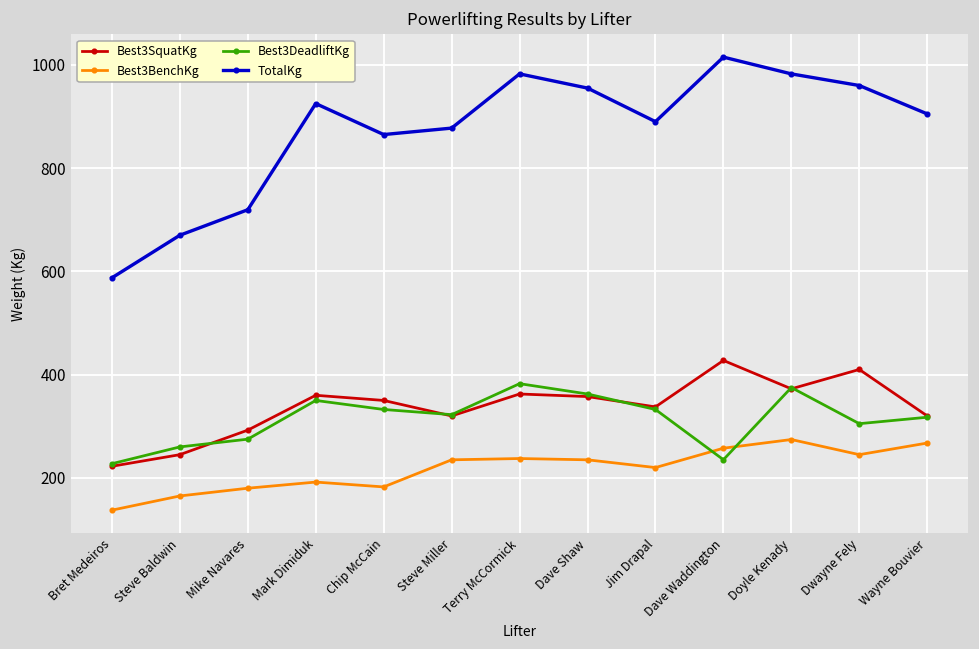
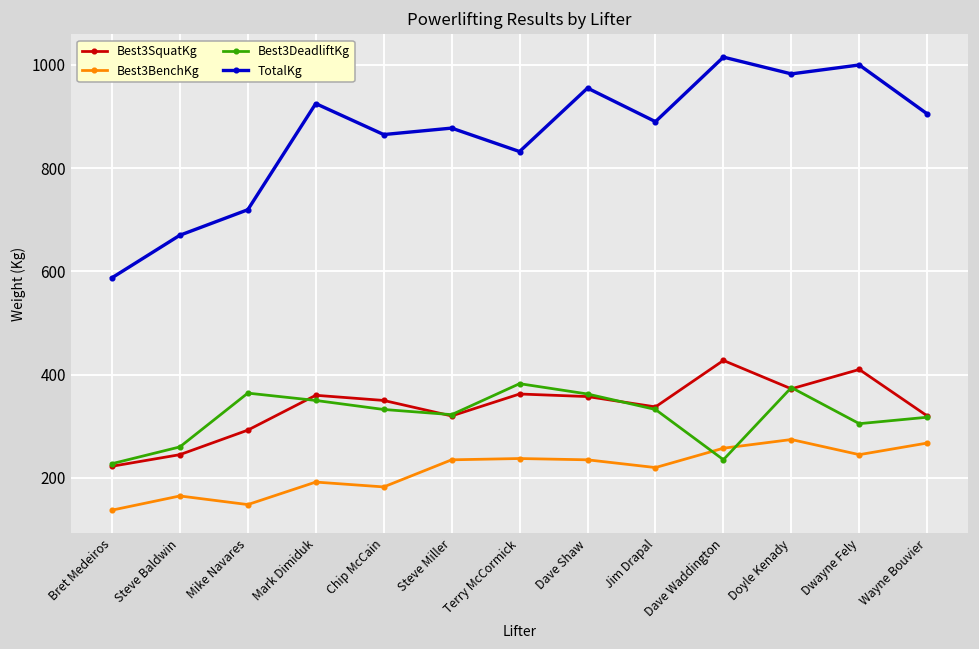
Best3BenchKg, Mike Navares: 180 -> 150
Best3DeadliftKg, Mike Navares: 280 -> 360
TotalKg, Terry McCormick: 980 -> 830
TotalKg, Dwayne Fely: 960 -> 1000
